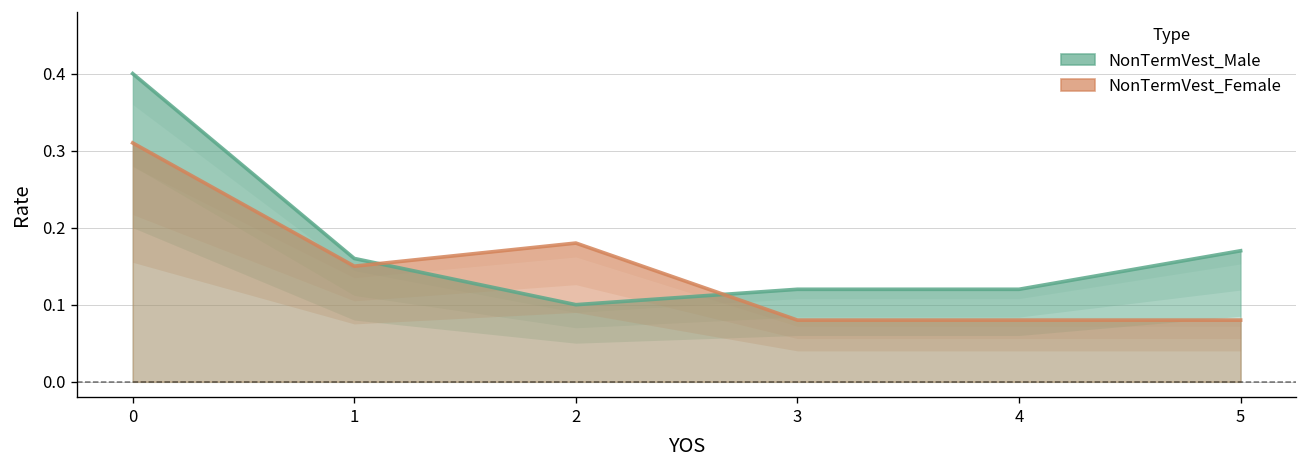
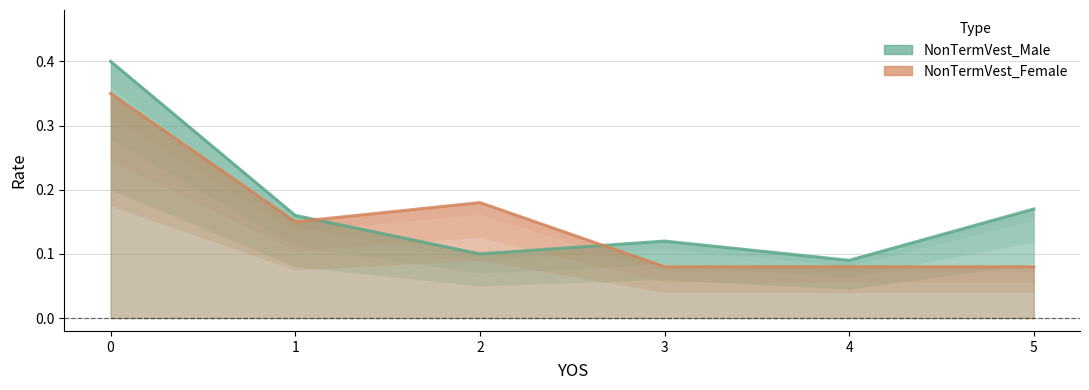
NonTermVest_Female, 0: 0.31 -> 0.35
NonTermVest_Male, 4: 0.12 -> 0.09
